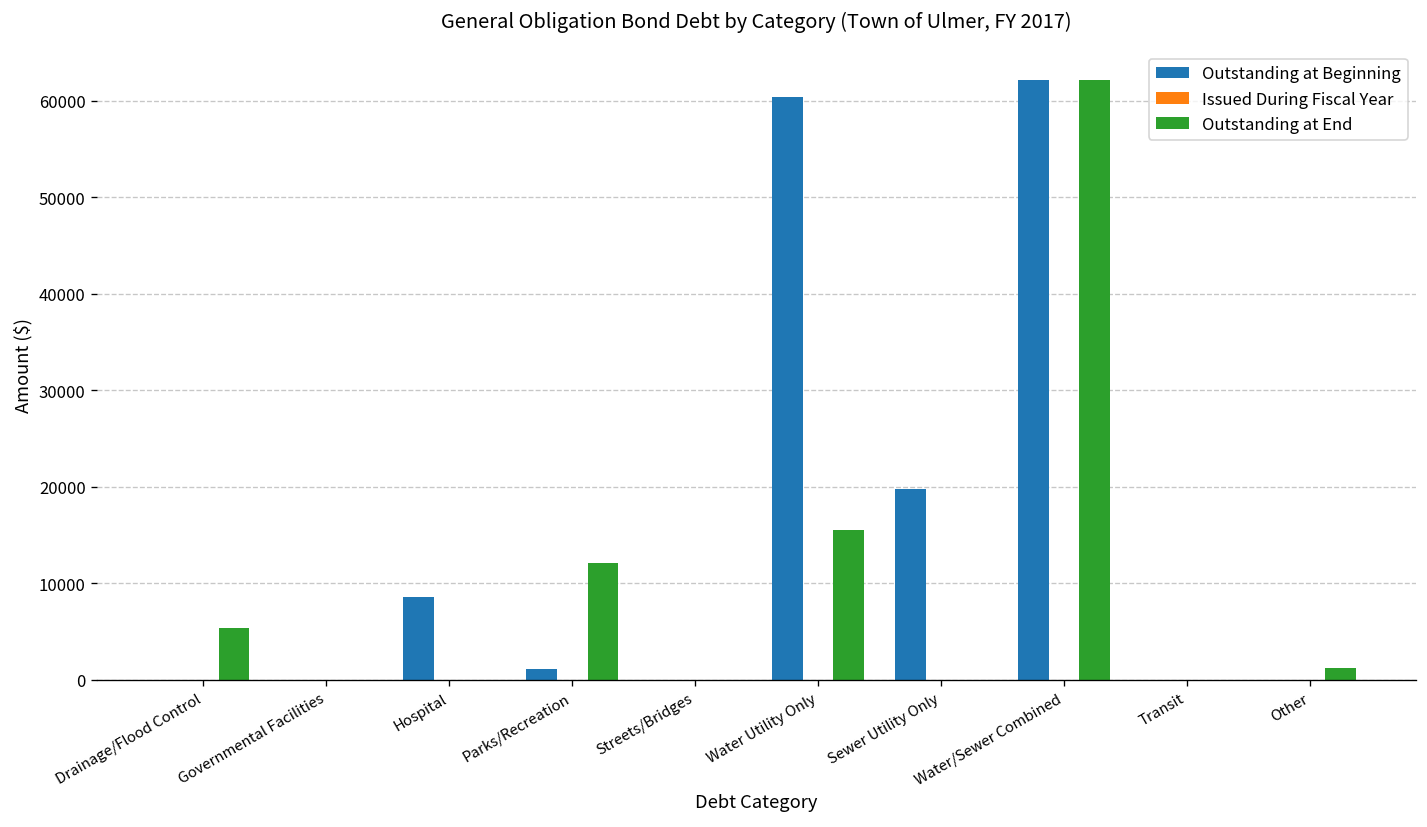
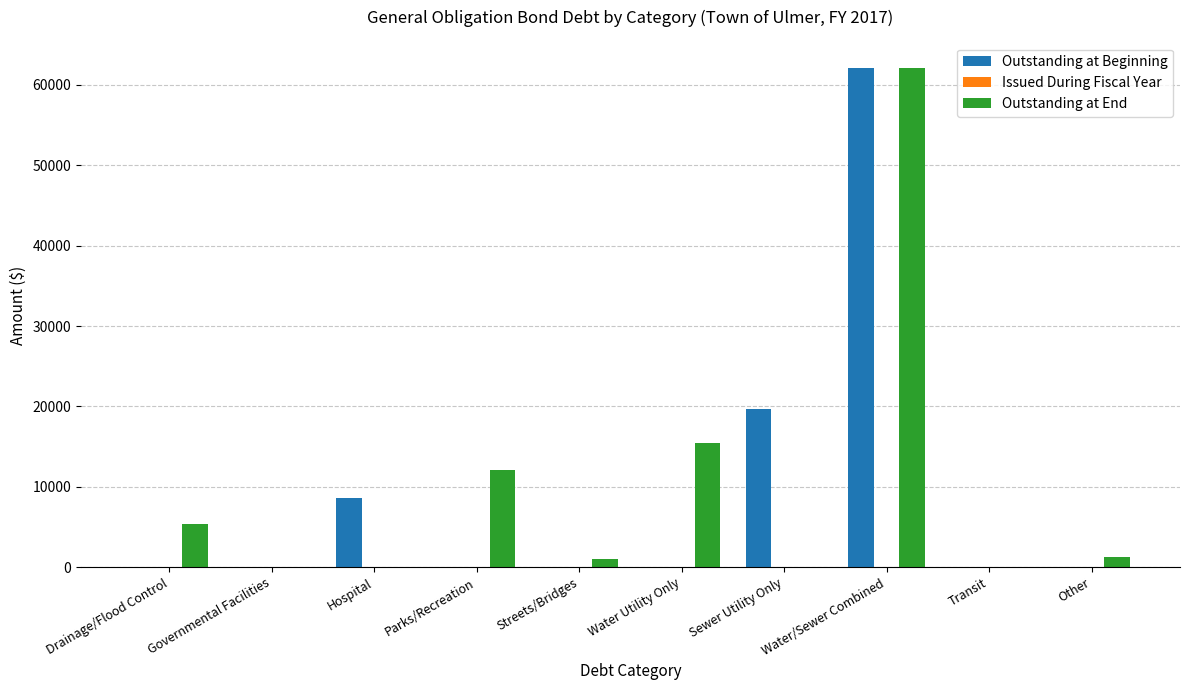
Outstanding at Beginning, Parks/Recreation: 1000 -> 0
Outstanding at End, Streets/Bridges: 0 -> 1000
Outstanding at Beginning, Water Utility Only: 60000 -> 0
